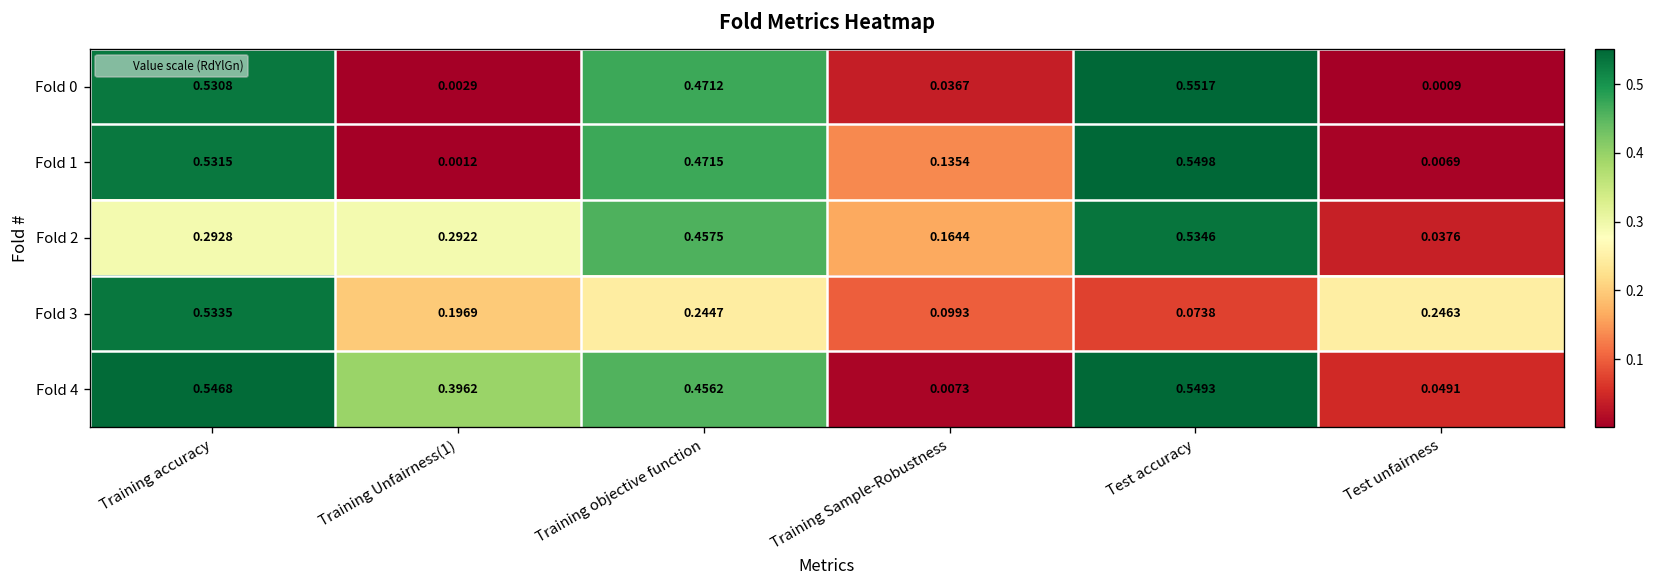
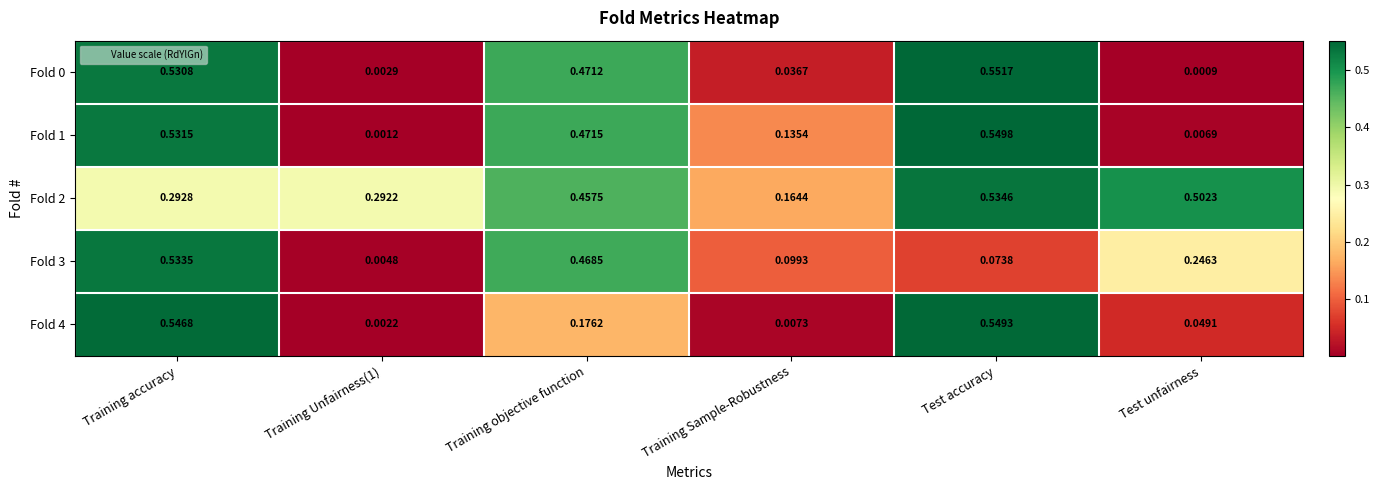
Fold 2, Test unfairness: 0.0376 -> 0.5023
Fold 3, Training Unfairness(1): 0.1969 -> 0.0048
Fold 3, Training objective function: 0.2447 -> 0.4685
Fold 4, Training Unfairness(1): 0.3962 -> 0.0022
Fold 4, Training objective function: 0.4562 -> 0.1762
